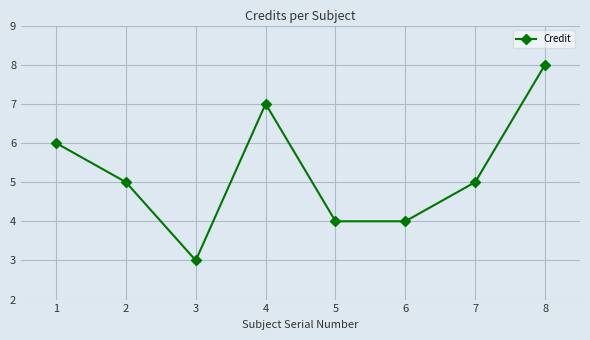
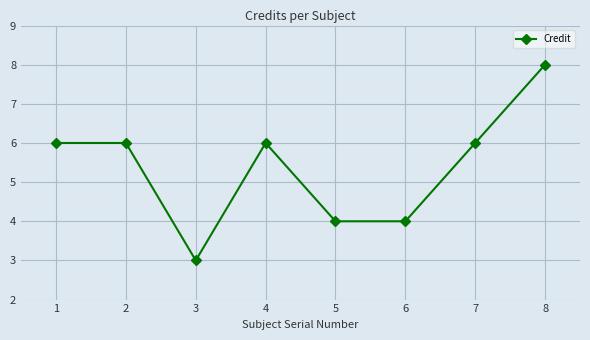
2: 5 -> 6
4: 7 -> 6
7: 5 -> 6
